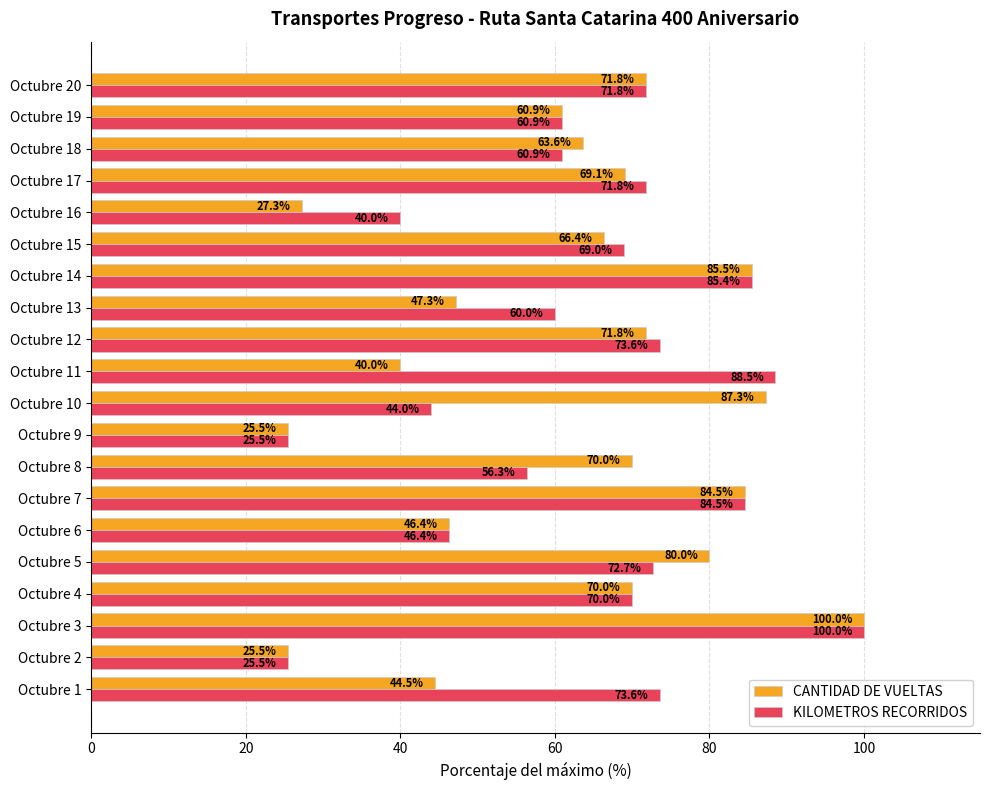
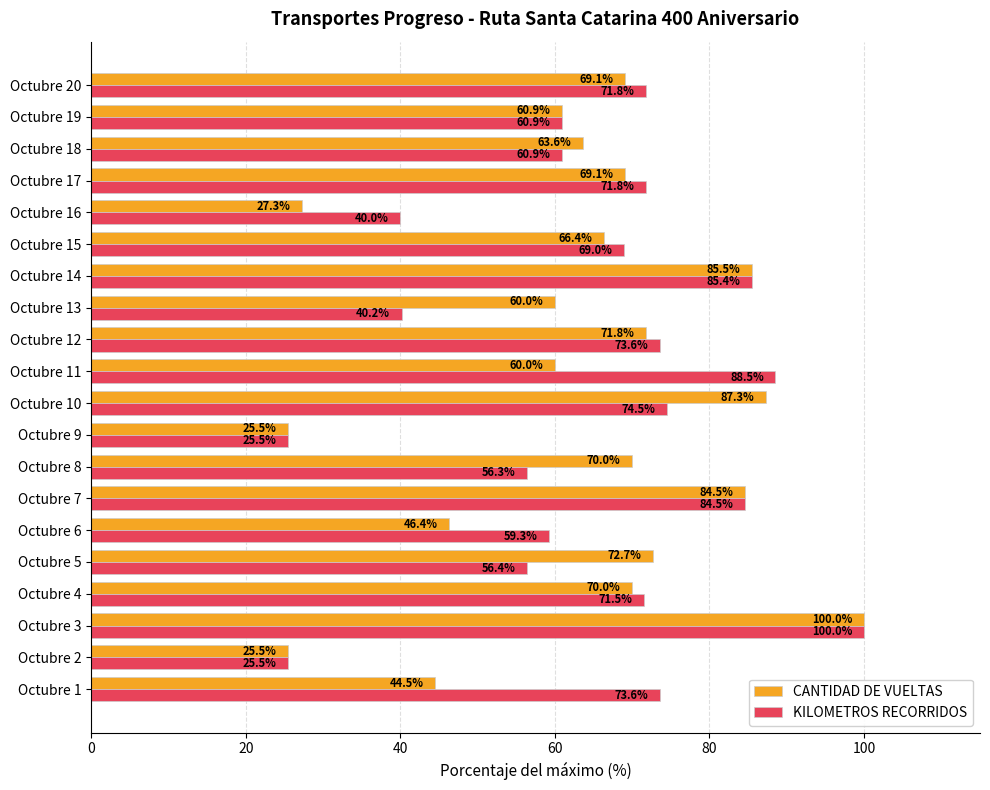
CANTIDAD DE VUELTAS, Octubre 20: 71.8% -> 69.1%
CANTIDAD DE VUELTAS, Octubre 13: 47.3% -> 60.0%
KILOMETROS RECORRIDOS, Octubre 13: 60.0% -> 40.2%
CANTIDAD DE VUELTAS, Octubre 11: 40.0% -> 60.0%
KILOMETROS RECORRIDOS, Octubre 10: 44.0% -> 74.5%
KILOMETROS RECORRIDOS, Octubre 6: 46.4% -> 59.3%
CANTIDAD DE VUELTAS, Octubre 5: 80.0% -> 72.7%
KILOMETROS RECORRIDOS, Octubre 5: 72.7% -> 56.4%
KILOMETROS RECORRIDOS, Octubre 4: 70.0% -> 71.5%
